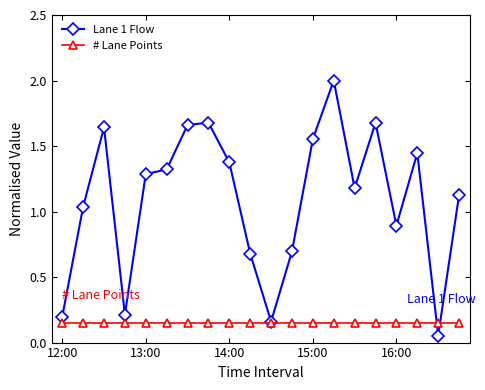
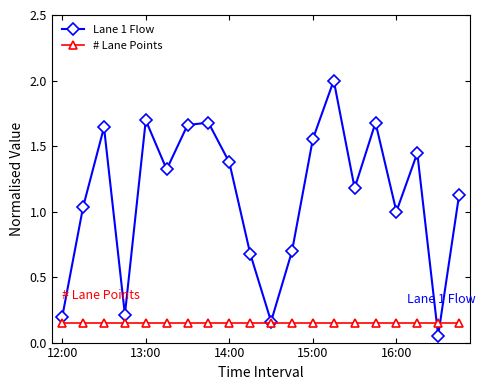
Lane 1 Flow, 13:00: 1.29 -> 1.70
Lane 1 Flow, 16:00: 0.89 -> 1.00
